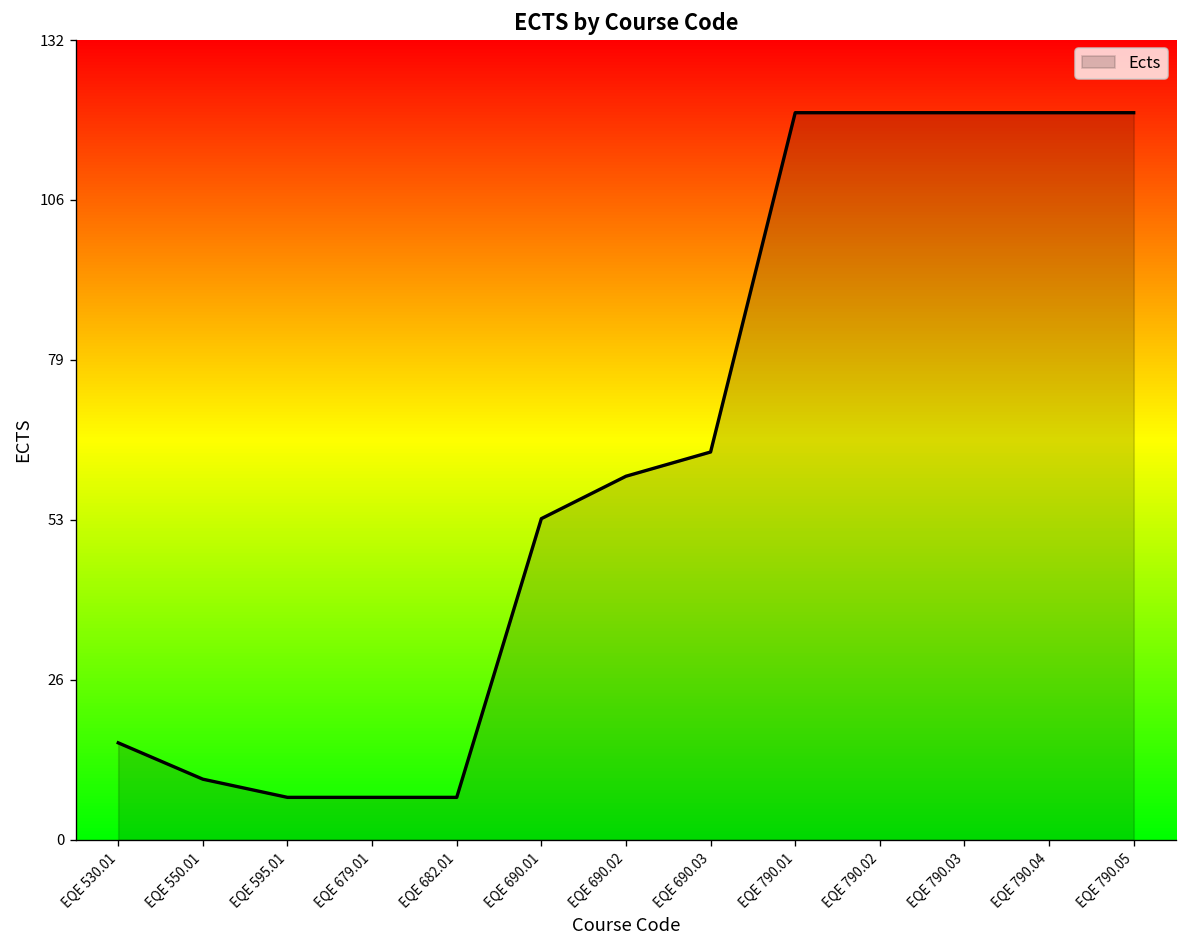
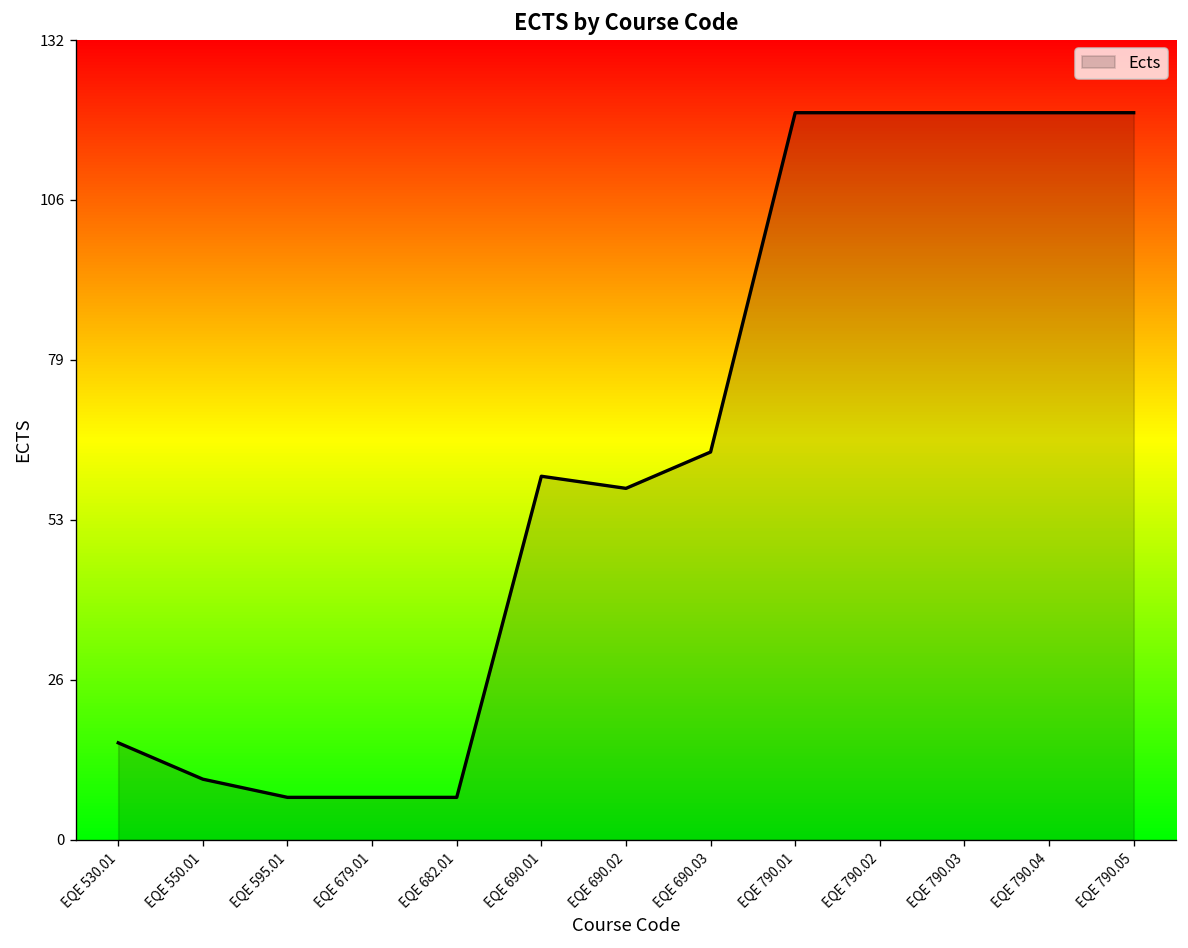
EQE 690.01: 53 -> 60
EQE 690.02: 60 -> 58
